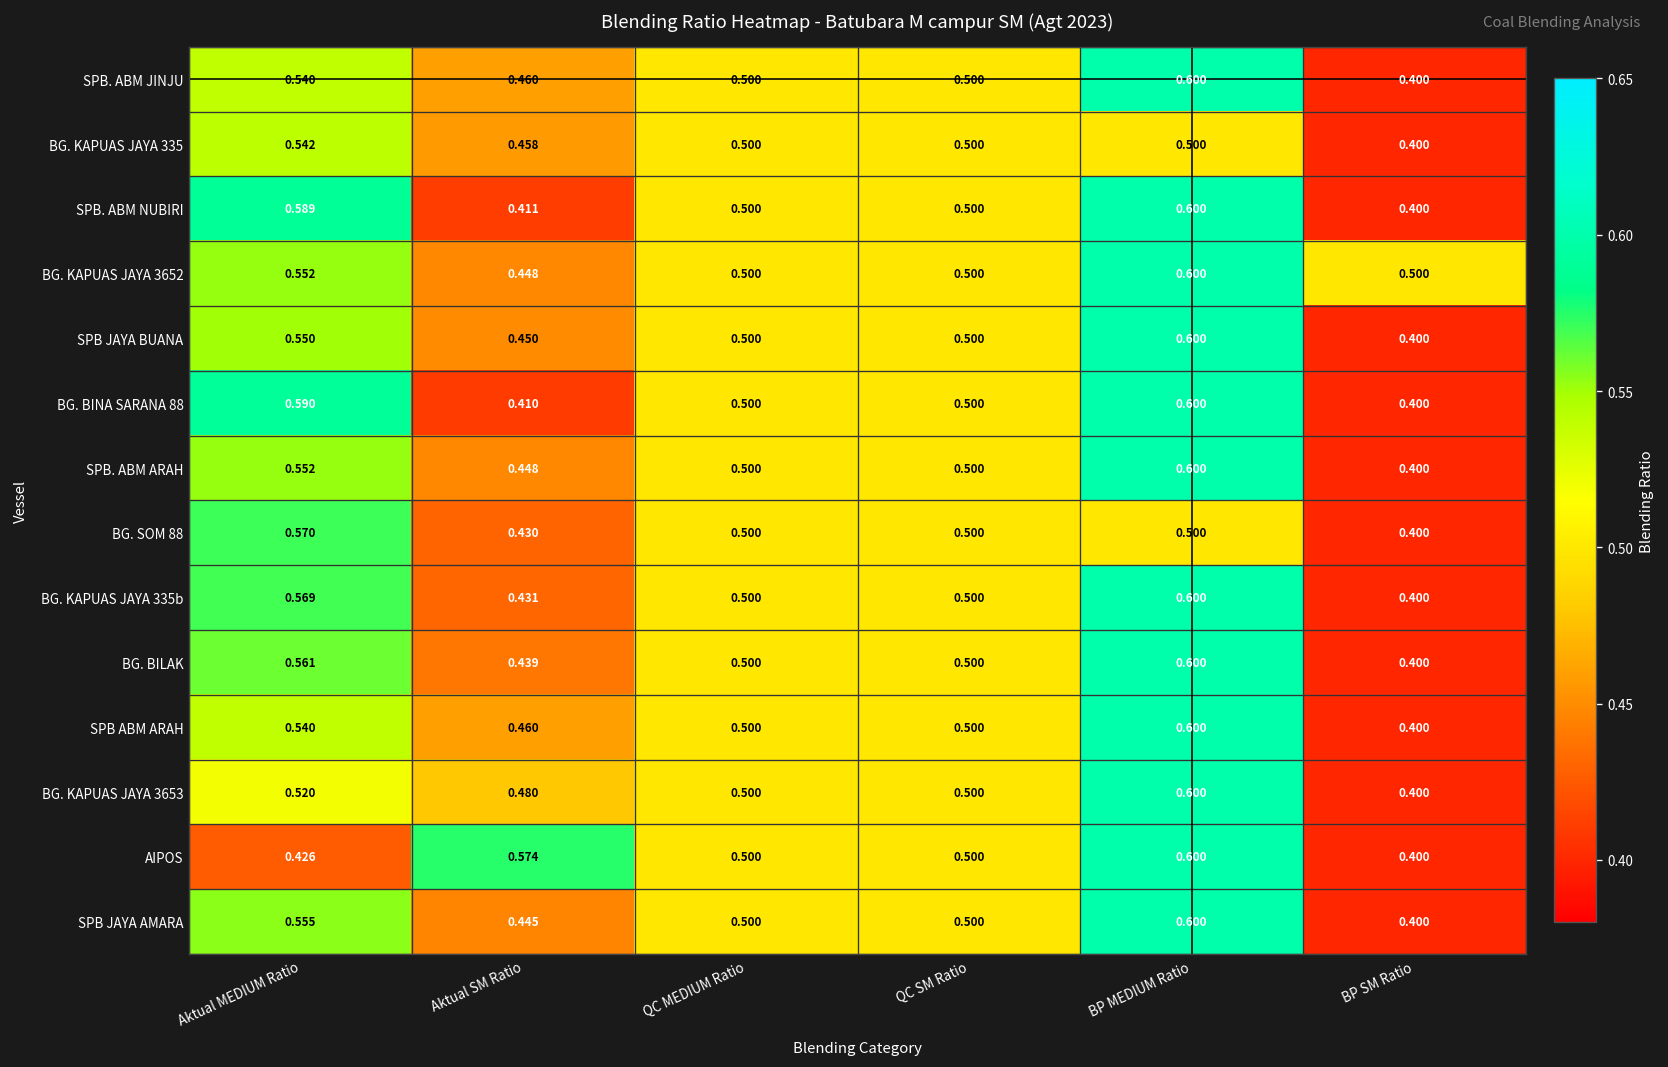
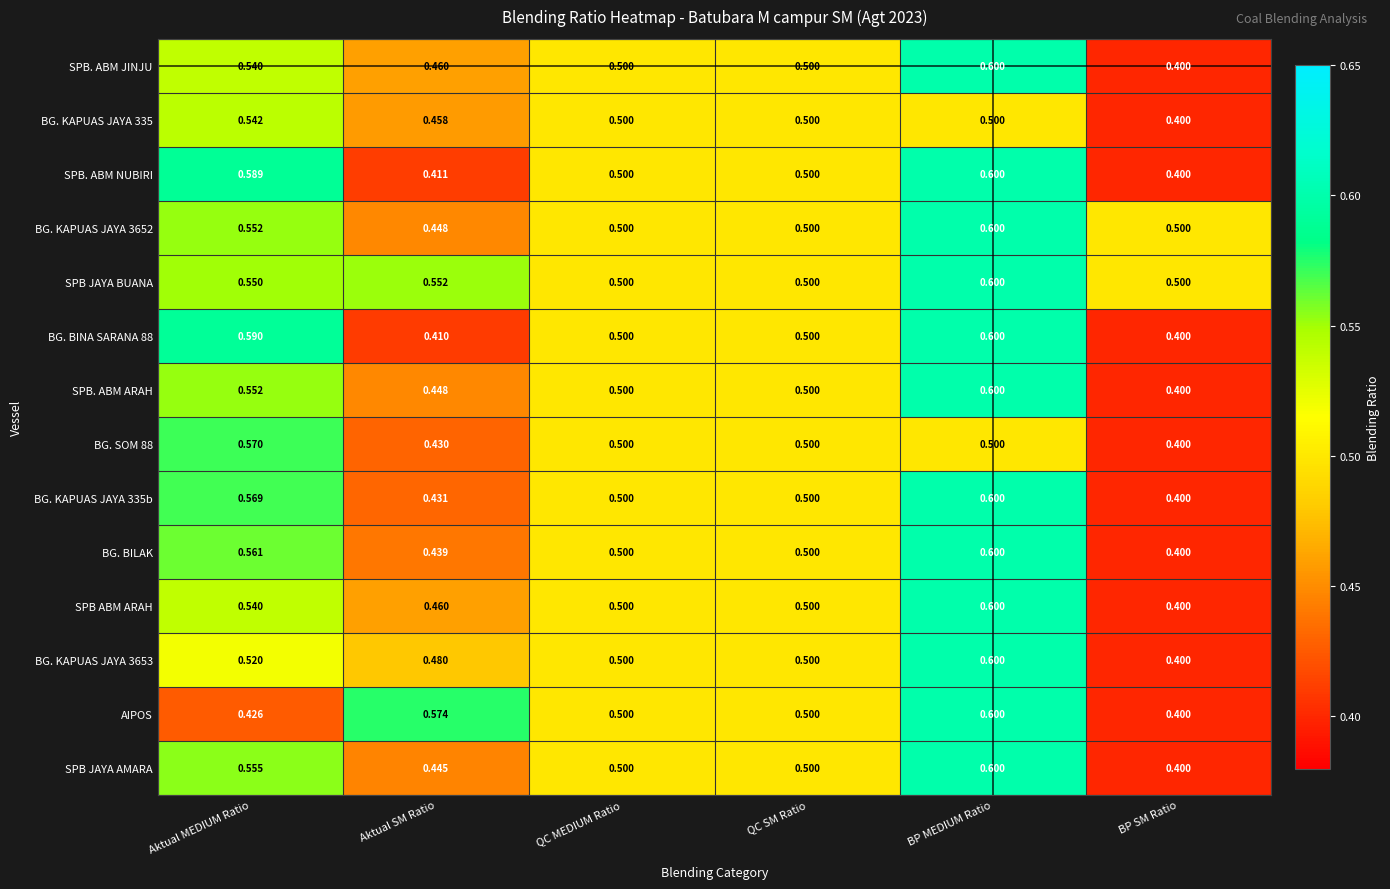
SPB JAYA BUANA, Aktual SM Ratio: 0.450 -> 0.552
SPB JAYA BUANA, BP SM Ratio: 0.400 -> 0.500
